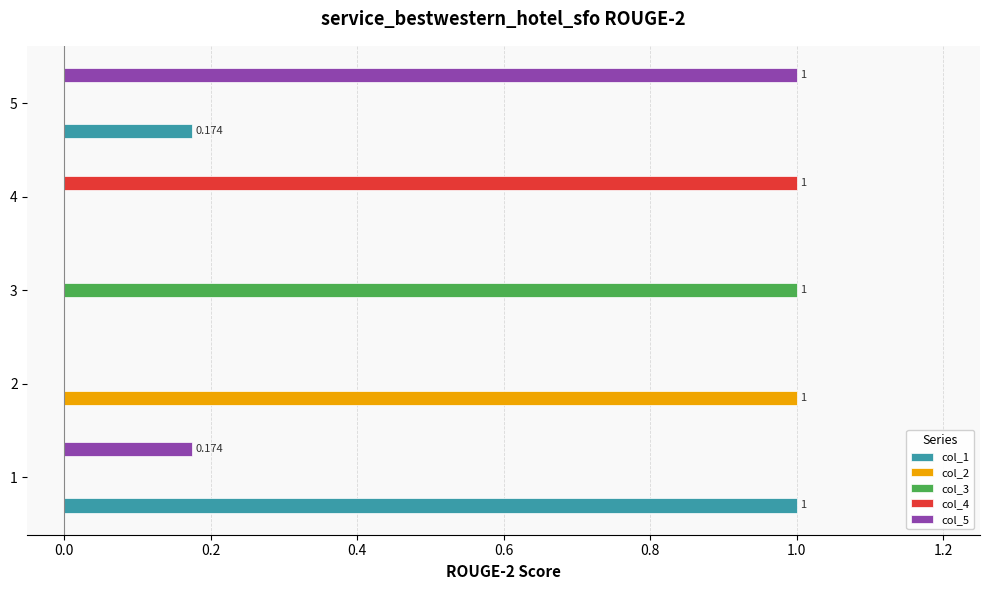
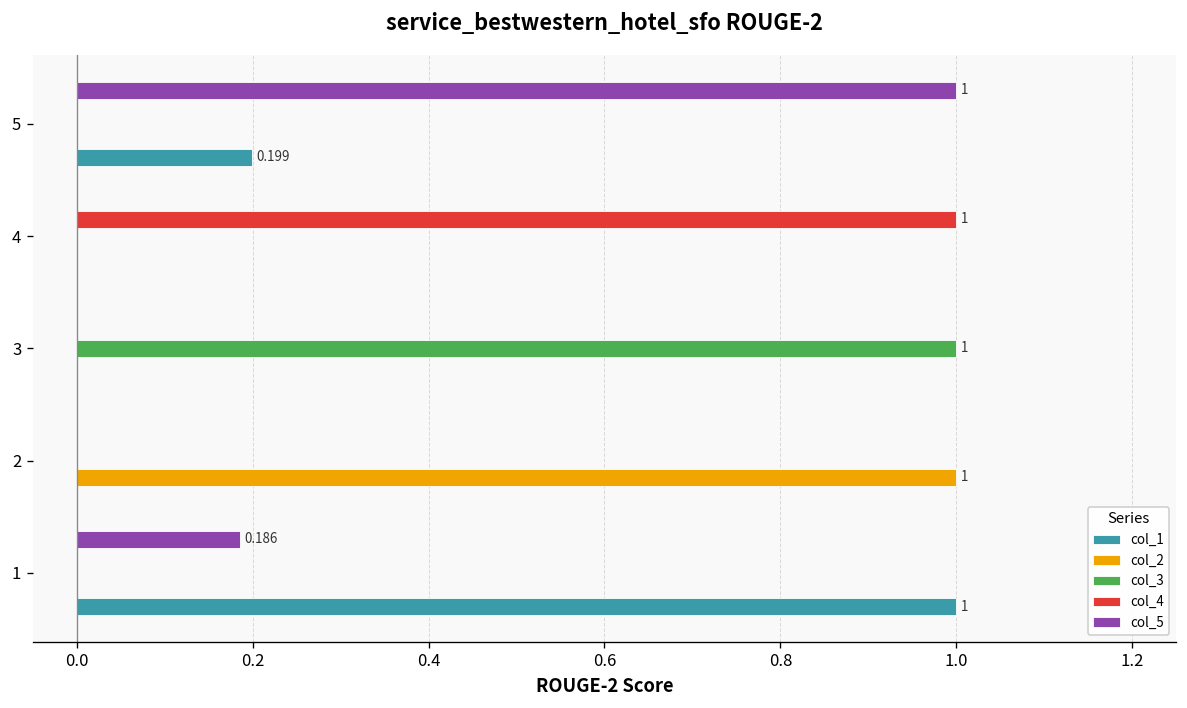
col_1, 5: 0.174 -> 0.199
col_5, 1: 0.174 -> 0.186
